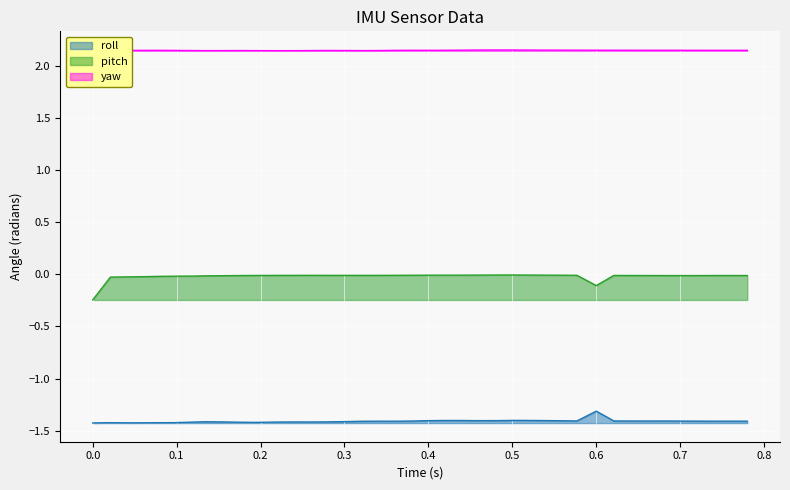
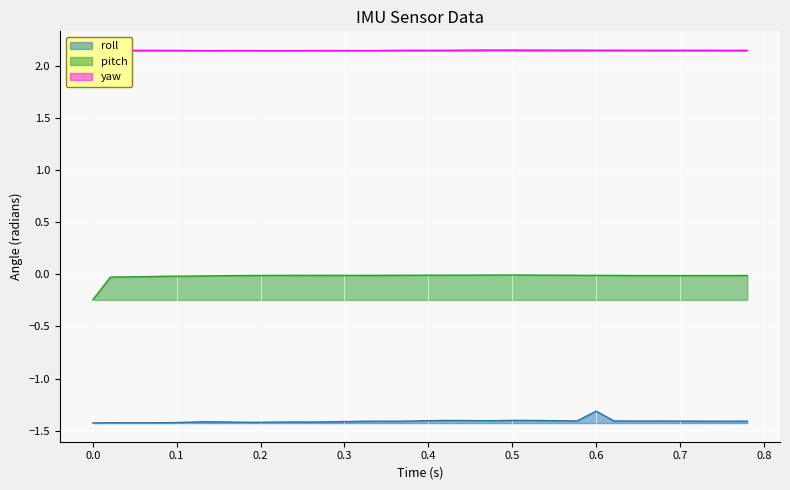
pitch, 0.6: -0.11 -> -0.01
